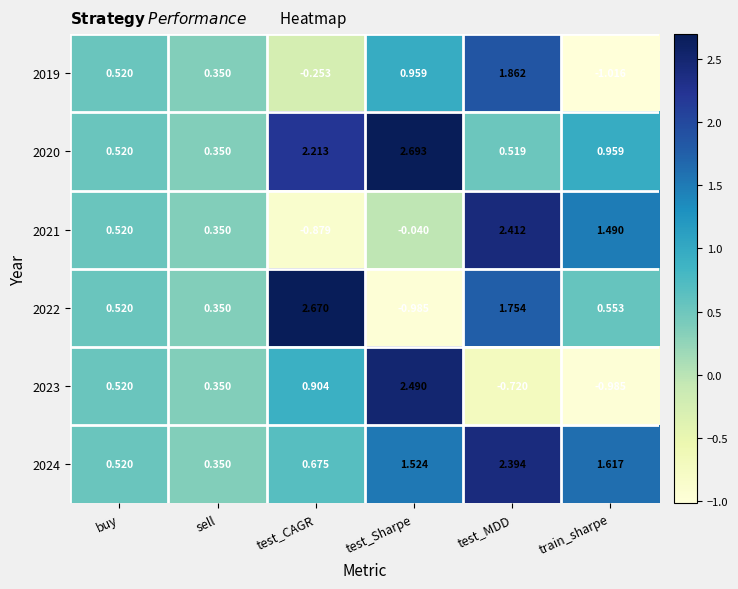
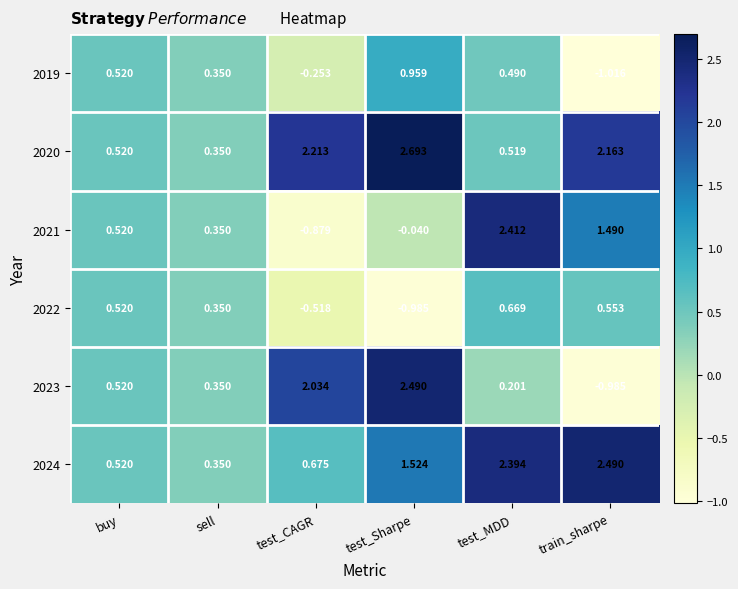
2019, test_MDD: 1.862 -> 0.490
2020, train_sharpe: 0.959 -> 2.163
2022, test_CAGR: 2.670 -> -0.518
2022, test_MDD: 1.754 -> 0.669
2023, test_CAGR: 0.904 -> 2.034
2023, test_MDD: -0.720 -> 0.201
2024, train_sharpe: 1.617 -> 2.490
